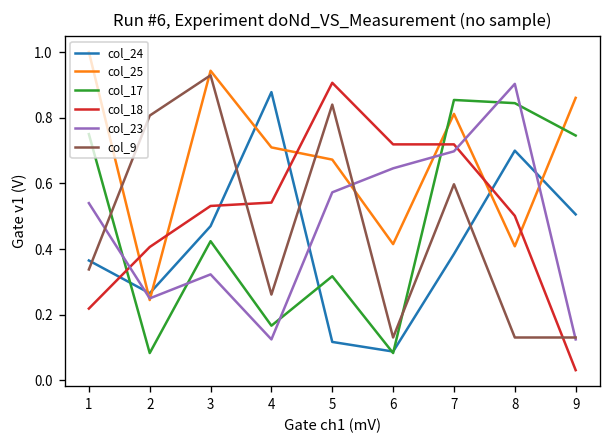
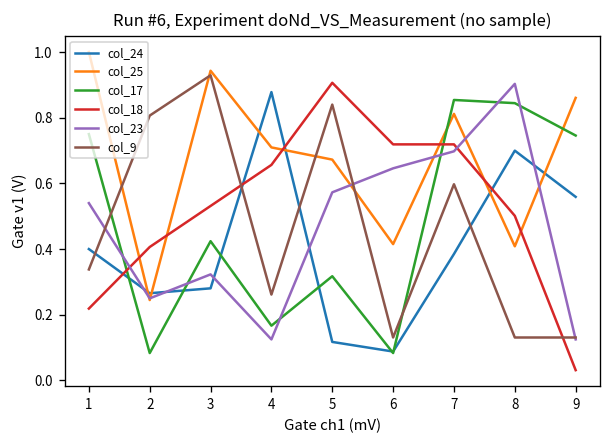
col_24, 1: 0.37 -> 0.40
col_24, 3: 0.47 -> 0.28
col_18, 4: 0.54 -> 0.66
col_24, 9: 0.51 -> 0.56
